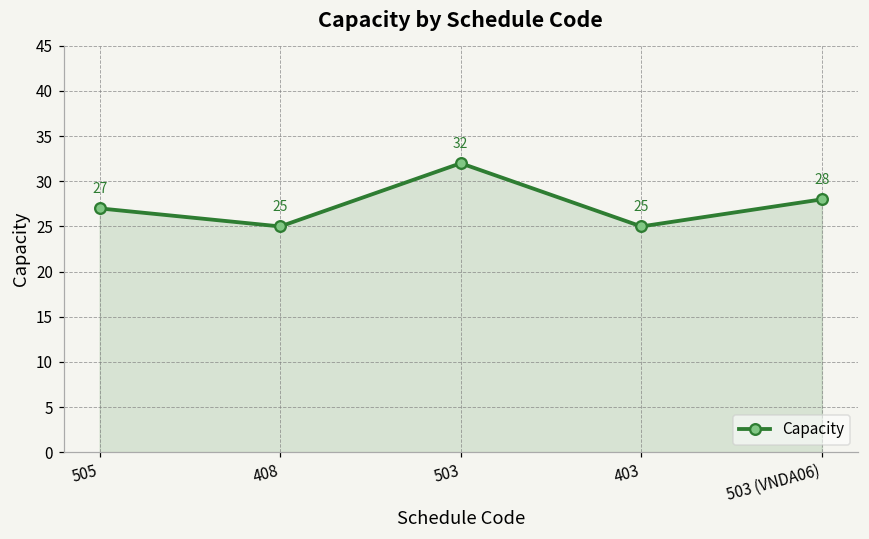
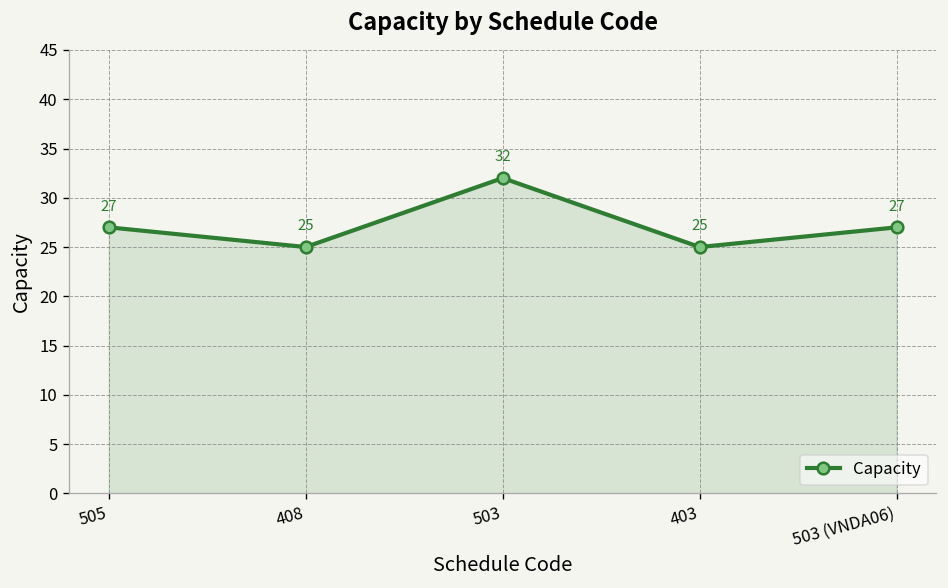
503 (VNDA06): 28 -> 27
